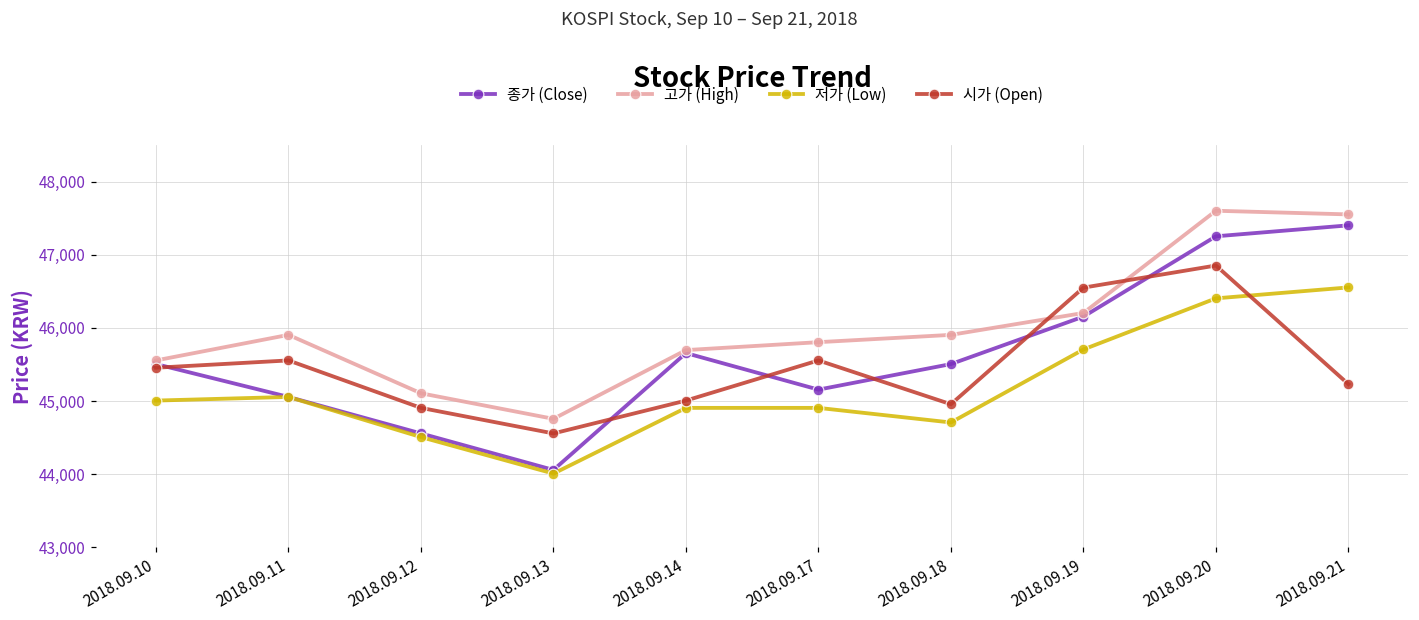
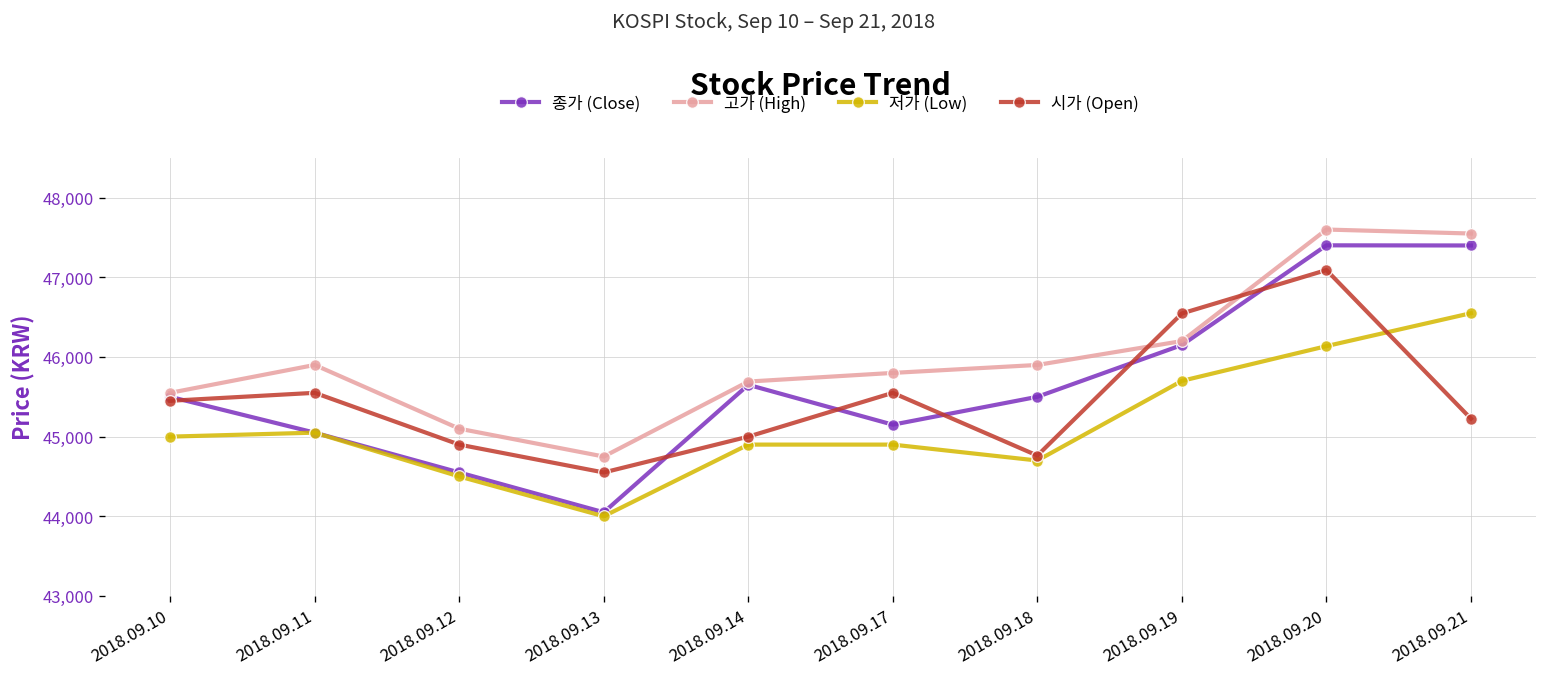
시가 (Open), 2018.09.18: 45,000 -> 44,800
종가 (Close), 2018.09.20: 47,300 -> 47,400
저가 (Low), 2018.09.20: 46,400 -> 46,100
시가 (Open), 2018.09.20: 46,900 -> 47,100
